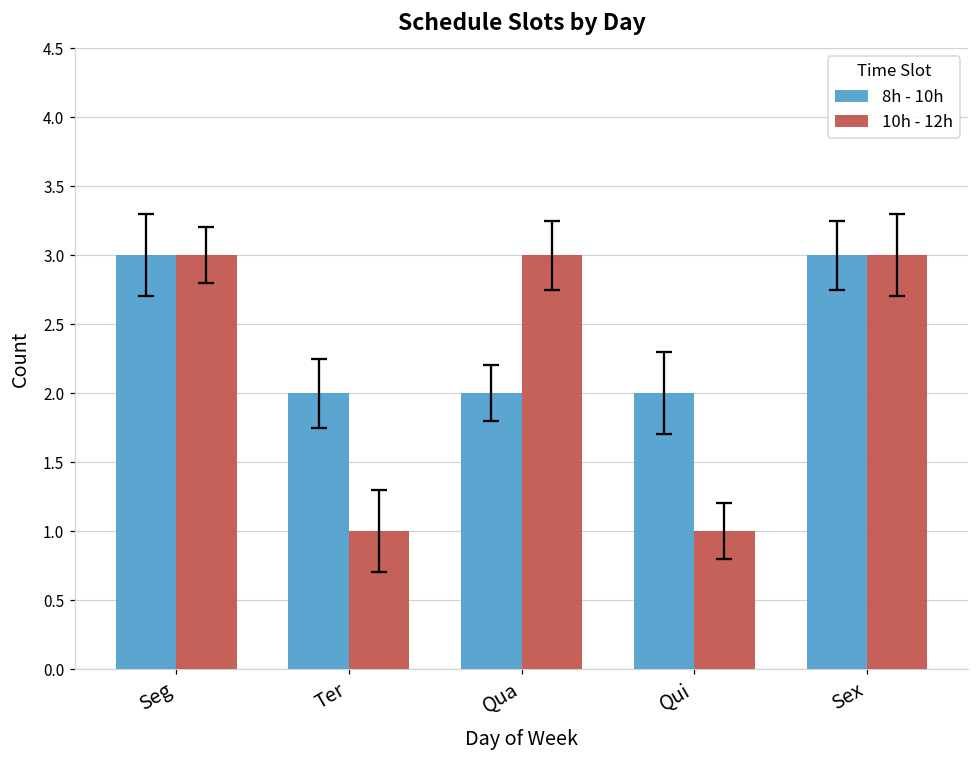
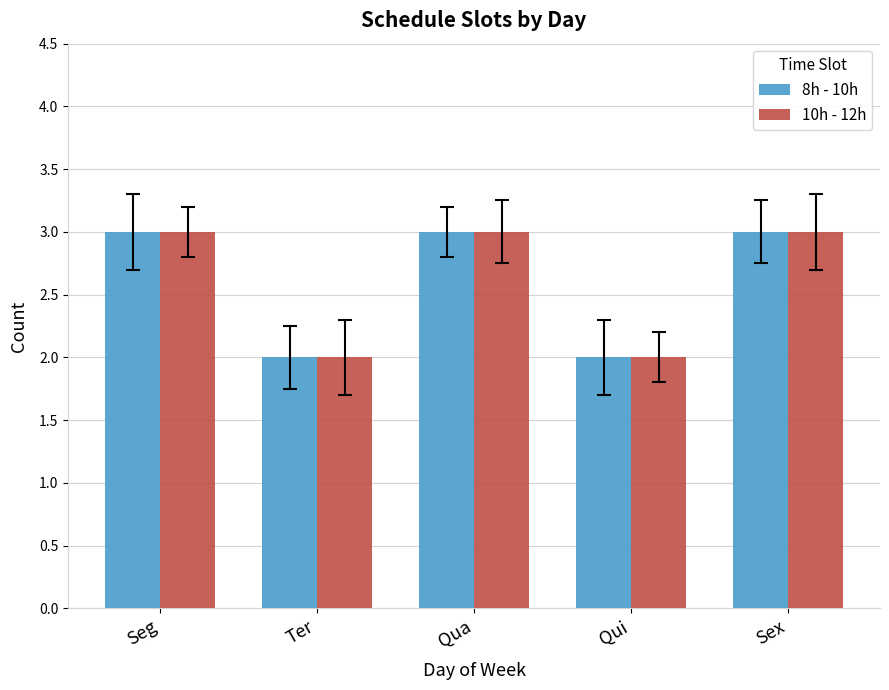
10h - 12h, Ter: 1 -> 2
8h - 10h, Qua: 2 -> 3
10h - 12h, Qui: 1 -> 2
